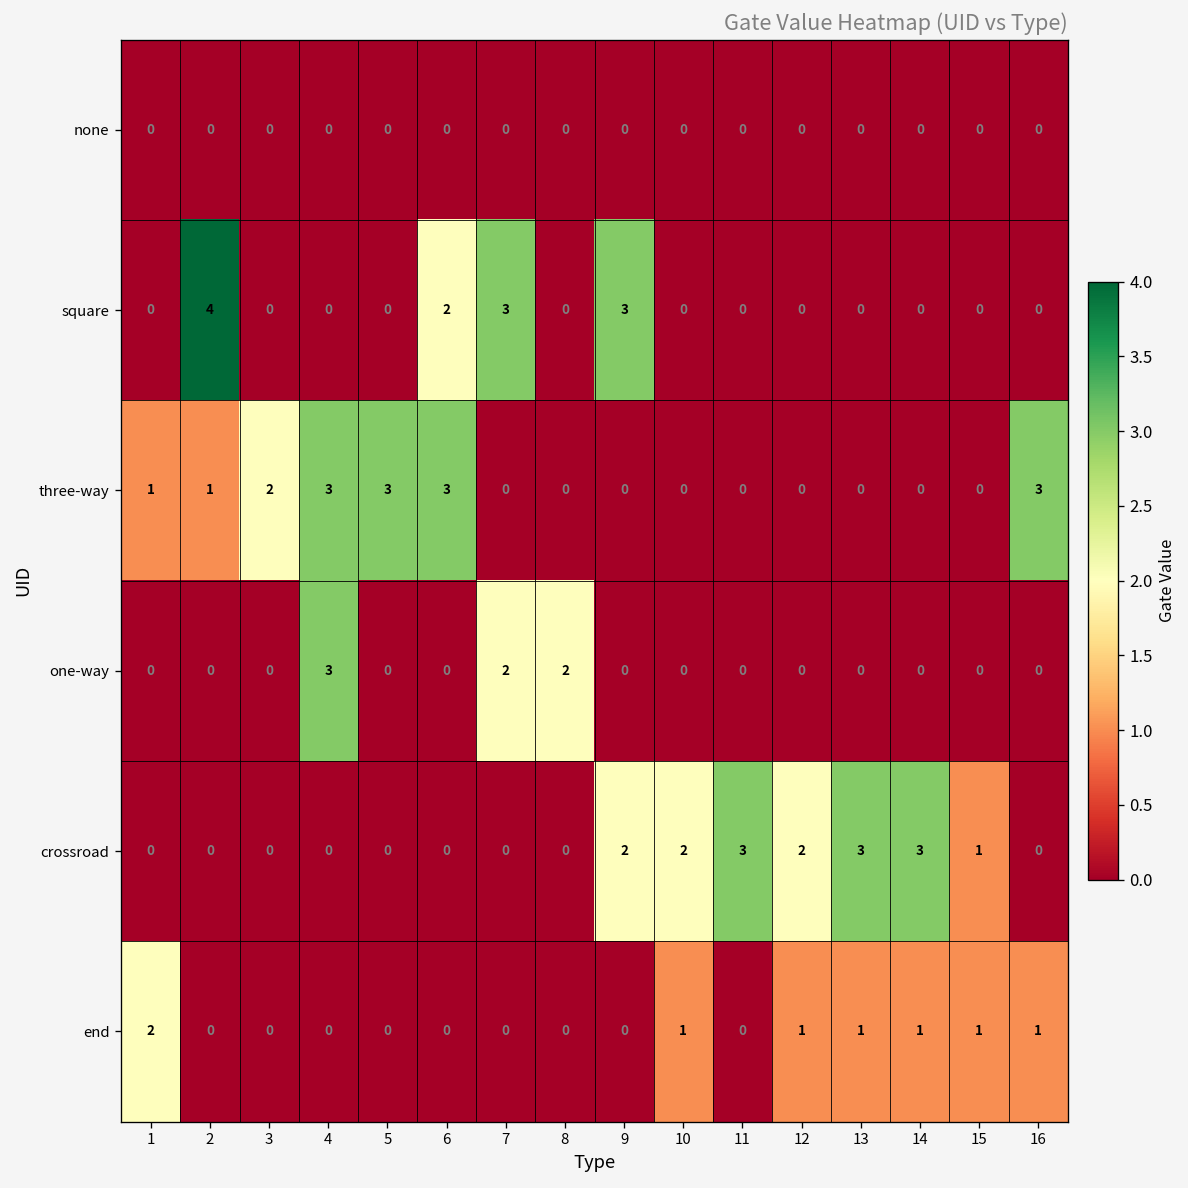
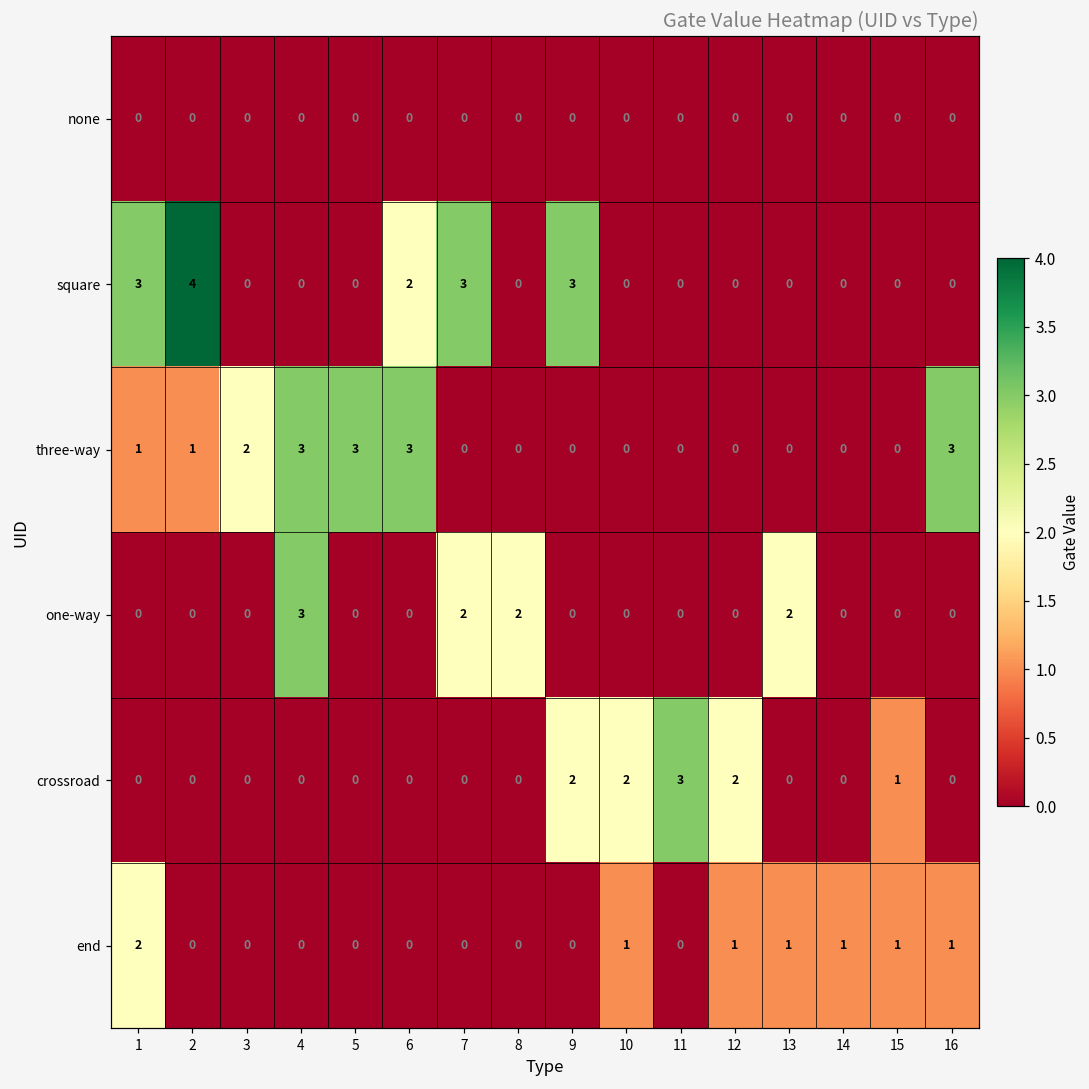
square, 1: 0 -> 3
one-way, 13: 0 -> 2
crossroad, 13: 3 -> 0
crossroad, 14: 3 -> 0
